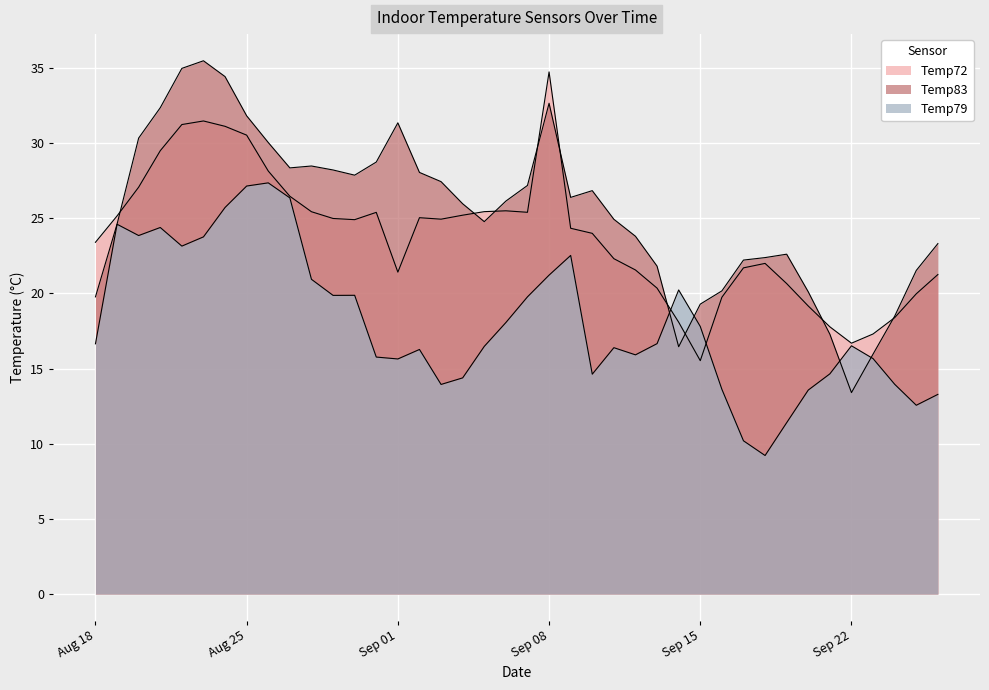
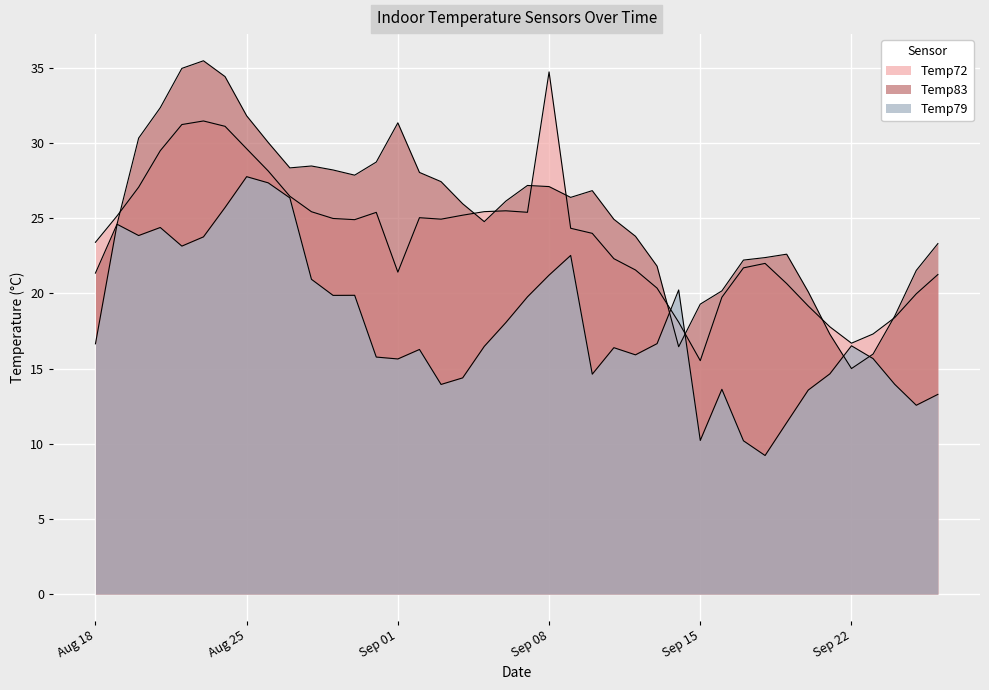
Temp83, Aug 18: 19.8 -> 21.4
Temp72, Aug 25: 30.5 -> 29.6
Temp79, Aug 25: 27.1 -> 27.8
Temp83, Sep 08: 32.7 -> 27.1
Temp79, Sep 15: 17.8 -> 10.2
Temp83, Sep 22: 13.4 -> 15.0
